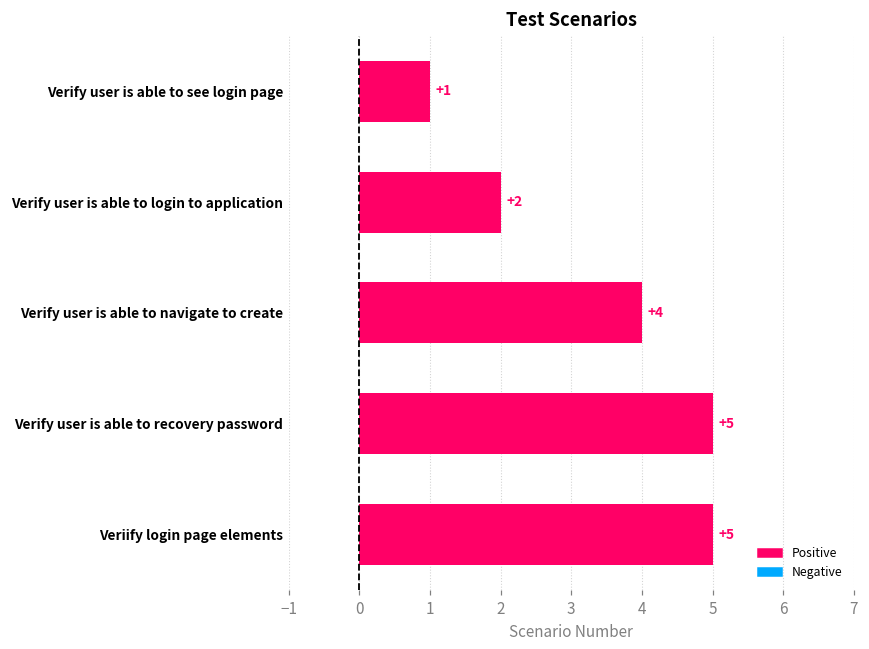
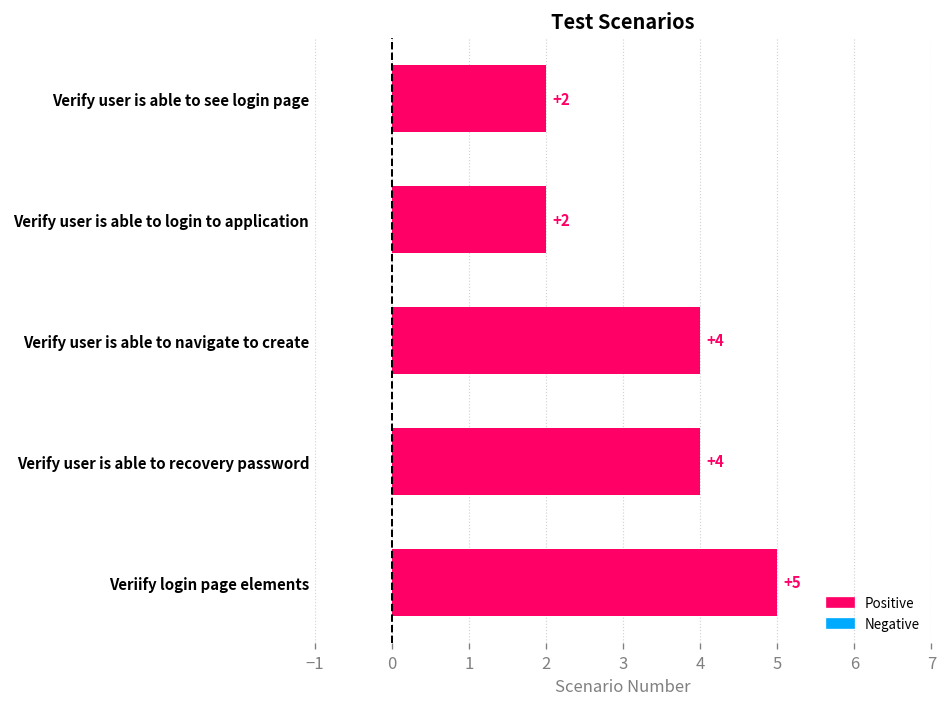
Verify user is able to see login page: +1 -> +2
Verify user is able to recovery password: +5 -> +4
